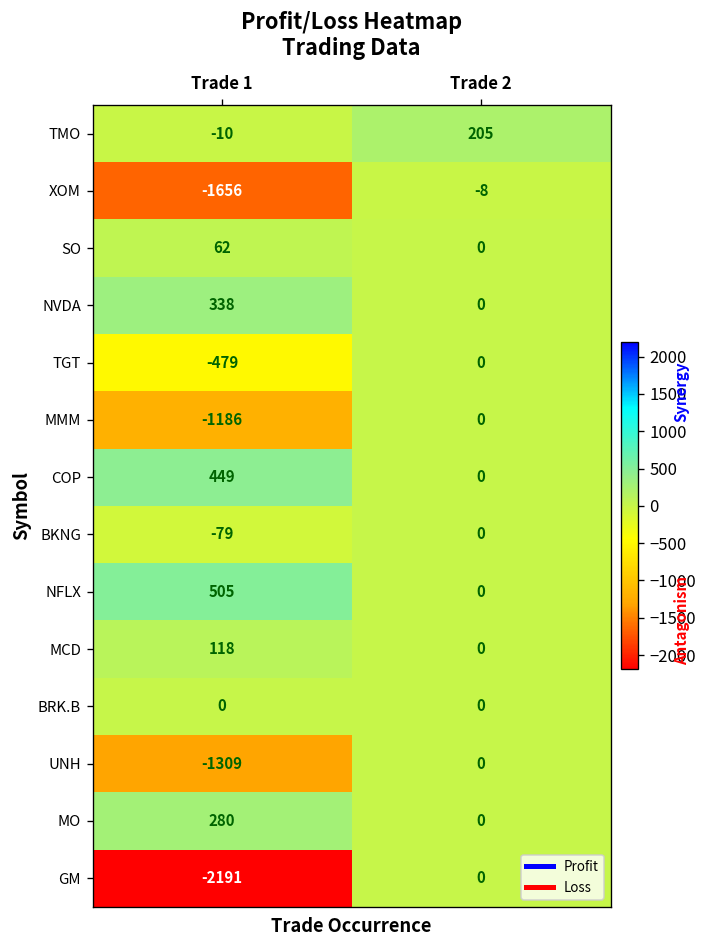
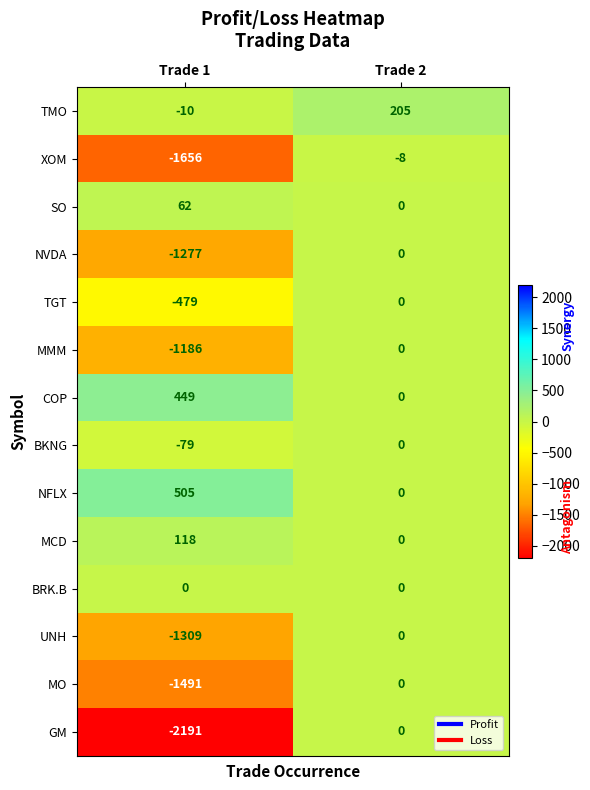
NVDA, Trade 1: 338 -> -1277
MO, Trade 1: 280 -> -1491
